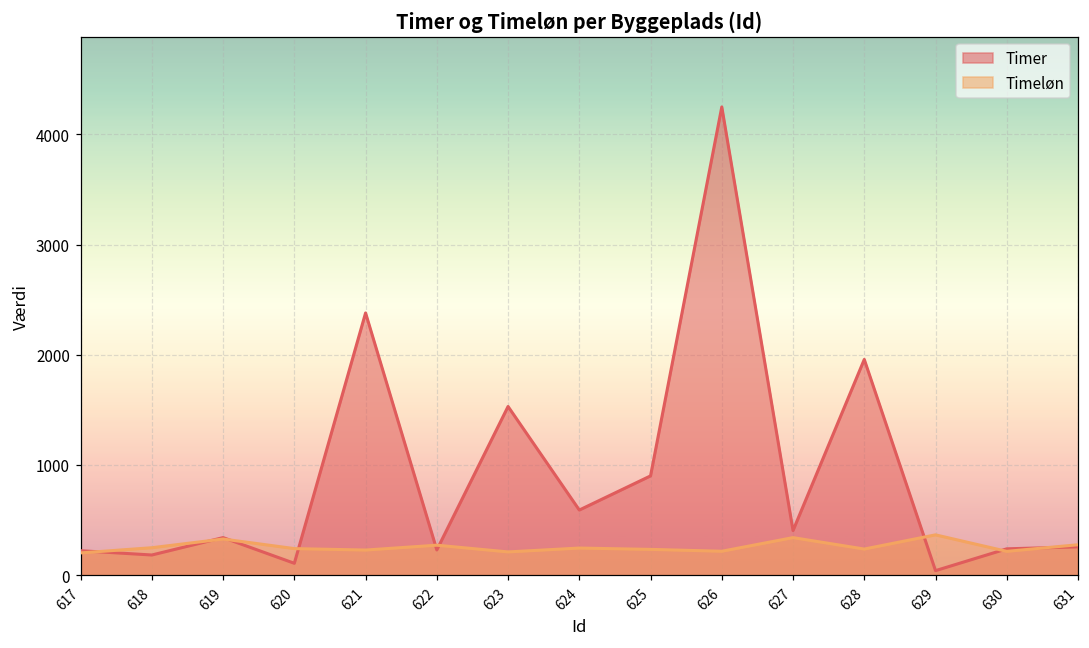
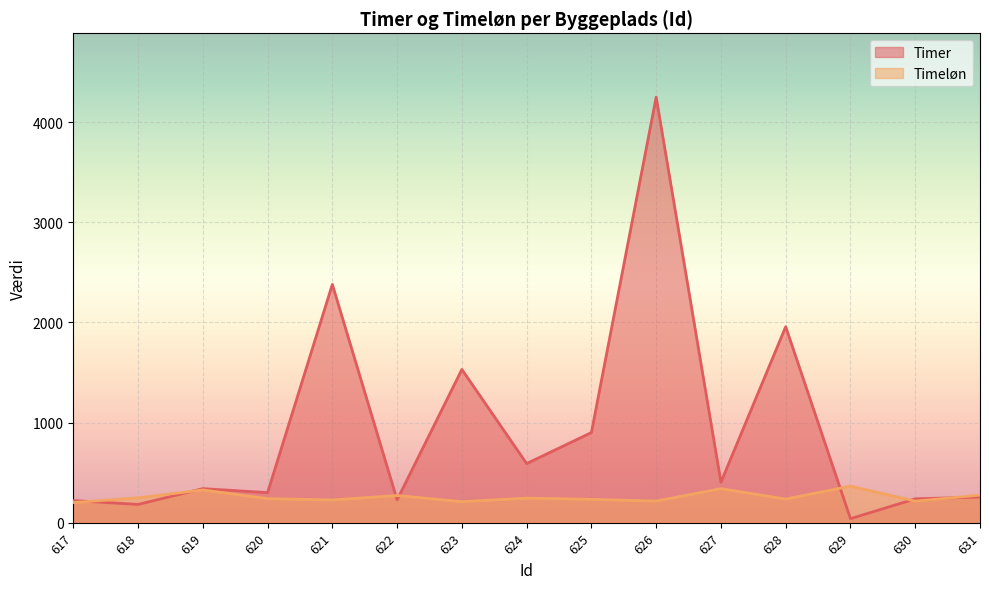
Timer, 620: 110 -> 300
